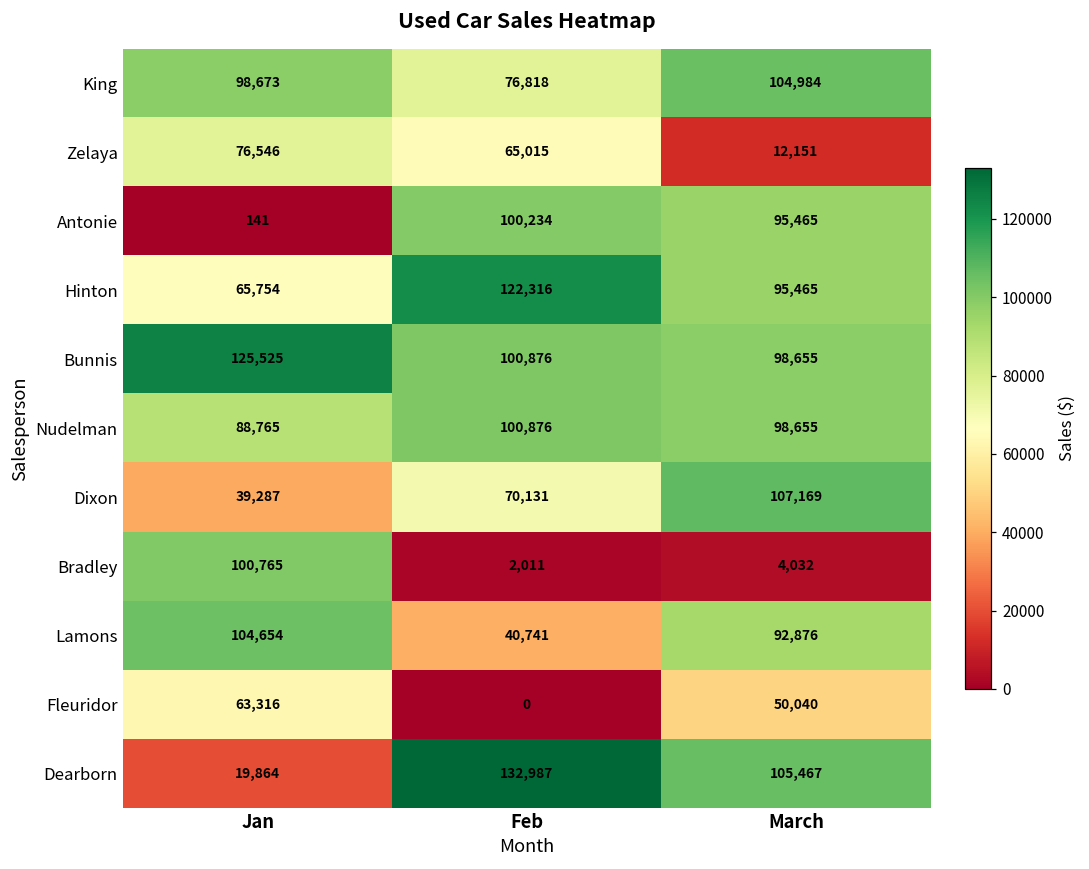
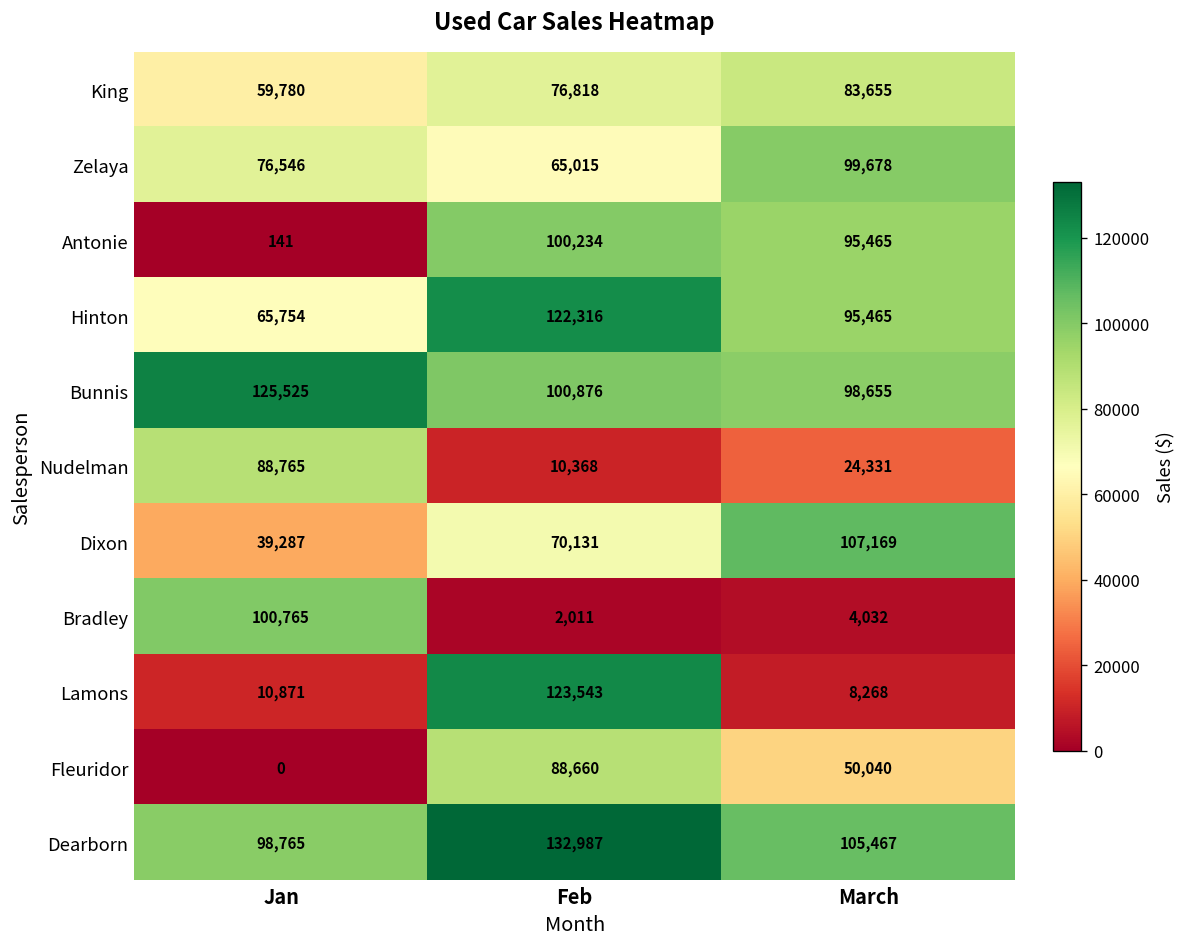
King, Jan: 98,673 -> 59,780
King, March: 104,984 -> 83,655
Zelaya, March: 12,151 -> 99,678
Nudelman, Feb: 100,876 -> 10,368
Nudelman, March: 98,655 -> 24,331
Lamons, Jan: 104,654 -> 10,871
Lamons, Feb: 40,741 -> 123,543
Lamons, March: 92,876 -> 8,268
Fleuridor, Jan: 63,316 -> 0
Fleuridor, Feb: 0 -> 88,660
Dearborn, Jan: 19,864 -> 98,765
